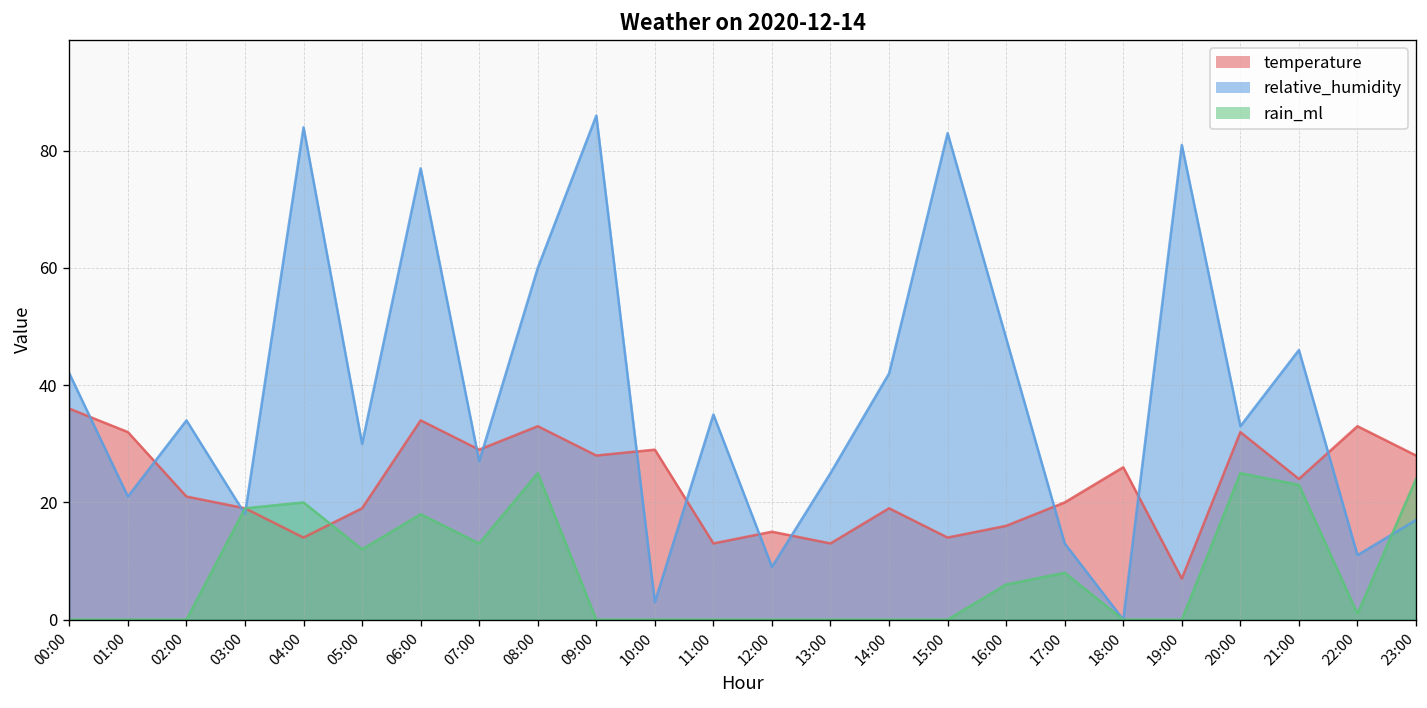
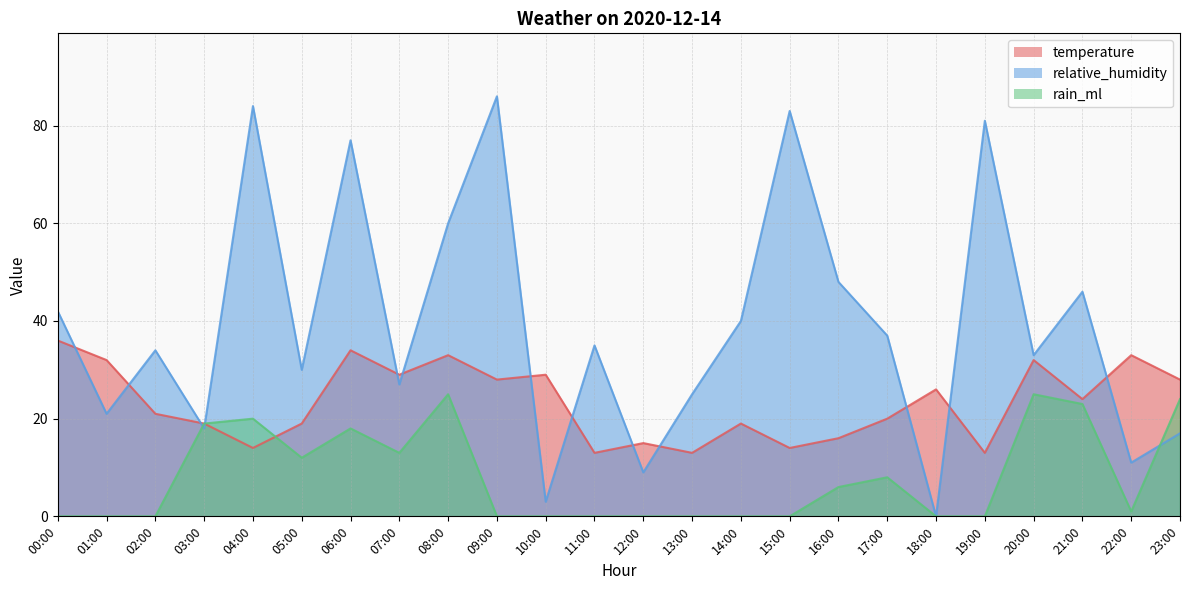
relative_humidity, 14:00: 42 -> 40
relative_humidity, 17:00: 13 -> 37
temperature, 19:00: 7 -> 13
